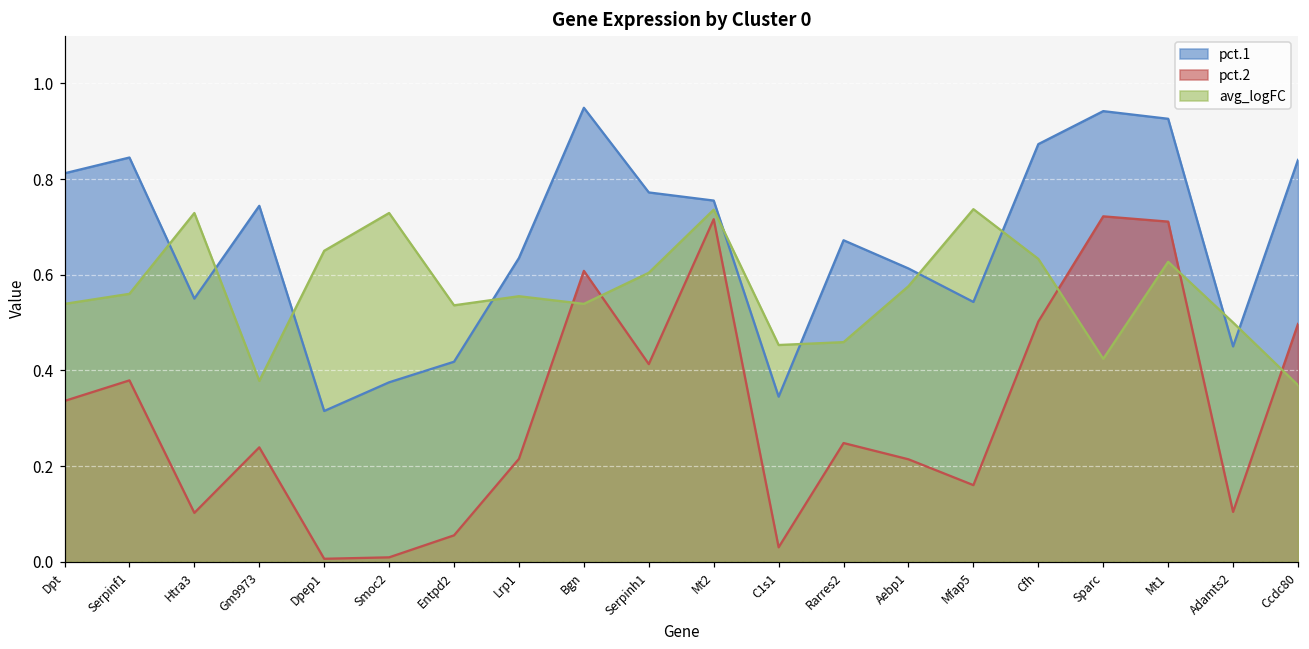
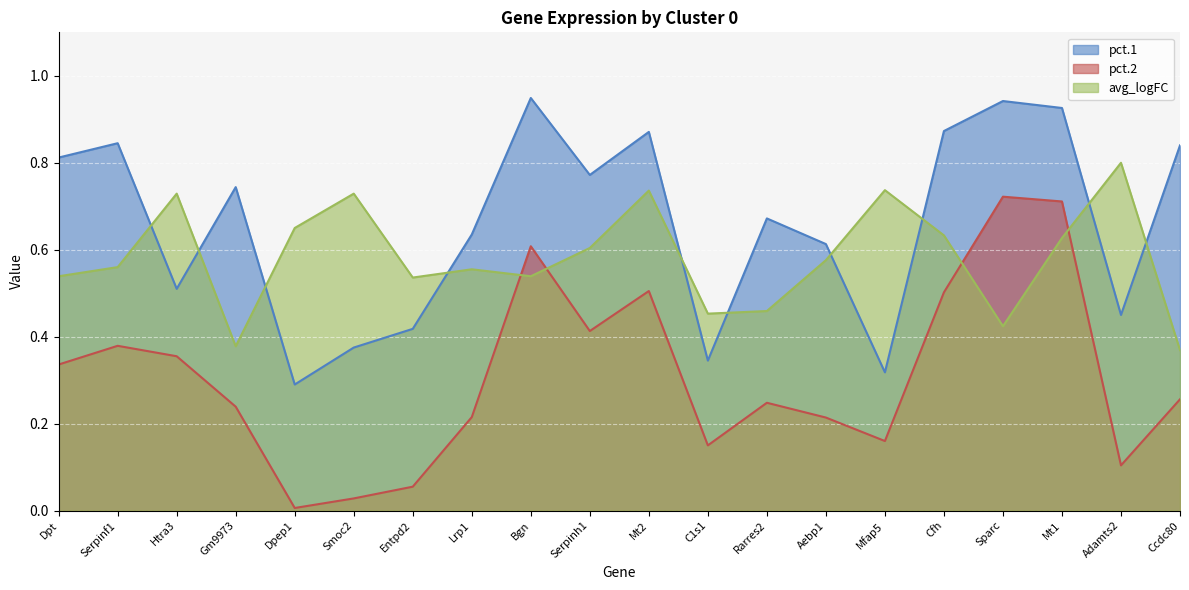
pct.1, Htra3: 0.55 -> 0.51
pct.2, Htra3: 0.10 -> 0.36
pct.1, Dpep1: 0.32 -> 0.29
pct.2, Smoc2: 0.01 -> 0.03
pct.1, Mt2: 0.76 -> 0.87
pct.2, Mt2: 0.72 -> 0.51
pct.2, C1s1: 0.03 -> 0.15
pct.1, Mfap5: 0.54 -> 0.32
avg_logFC, Adamts2: 0.5 -> 0.8
pct.2, Ccdc80: 0.50 -> 0.26
